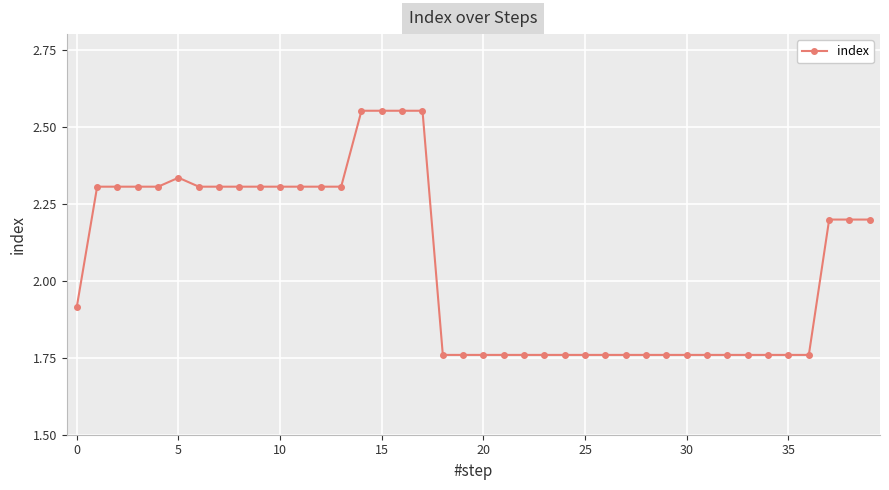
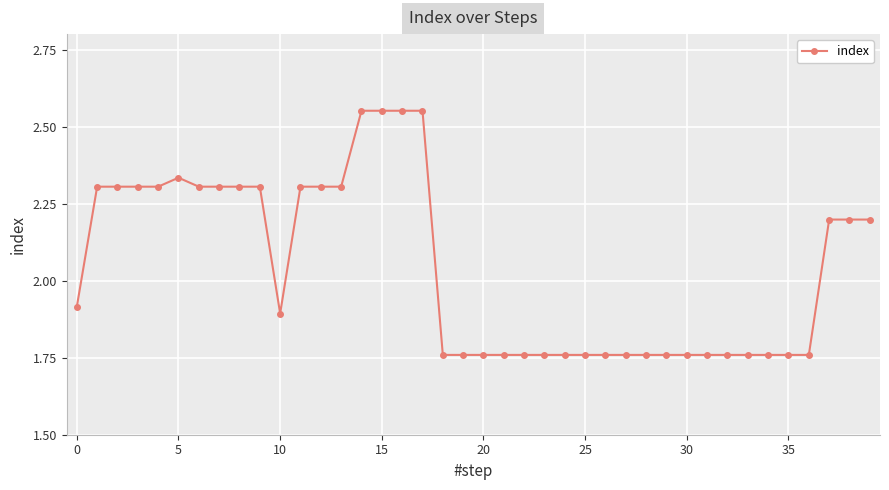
10: 2.30 -> 1.89
